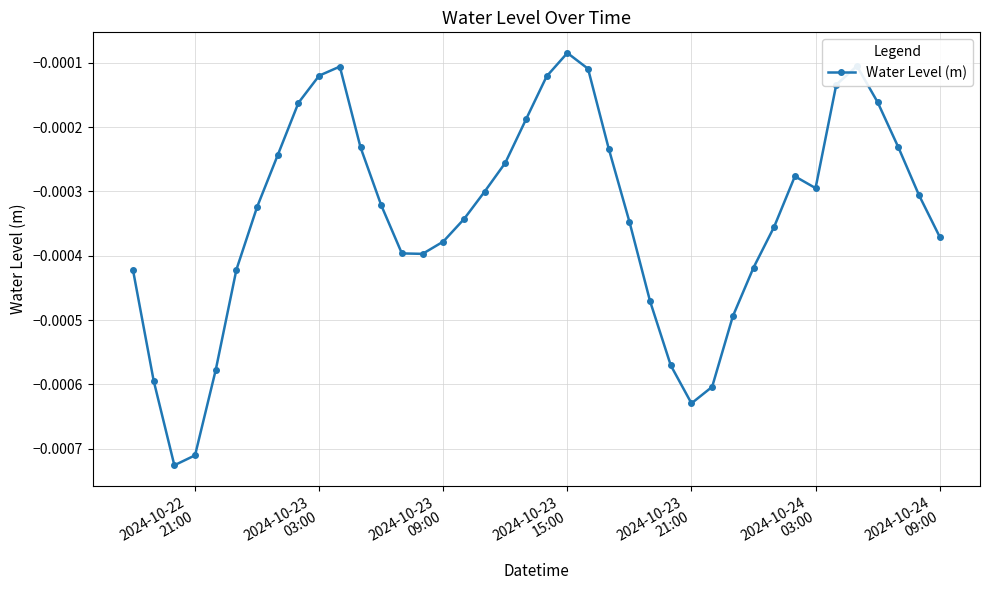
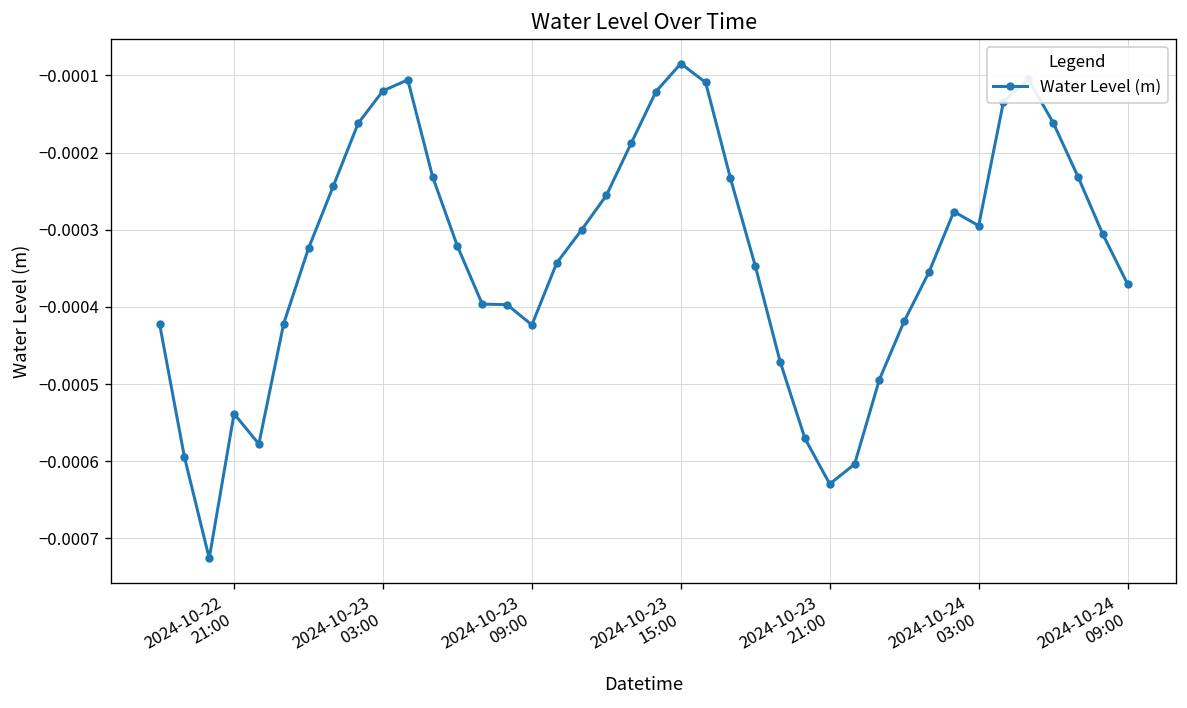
2024-10-22 21:00: -0.00071 -> -0.00054
2024-10-23 09:00: -0.00038 -> -0.00042
